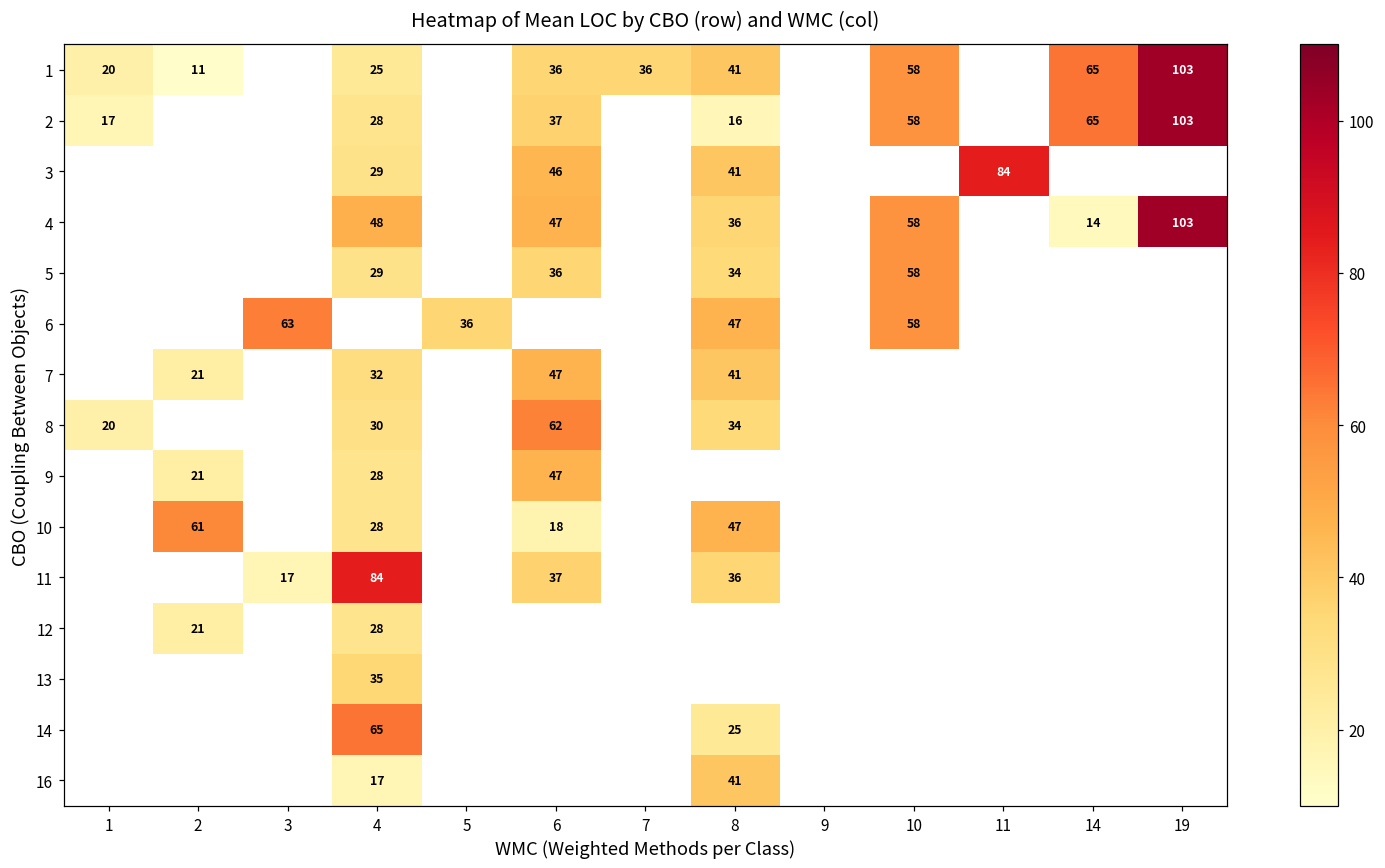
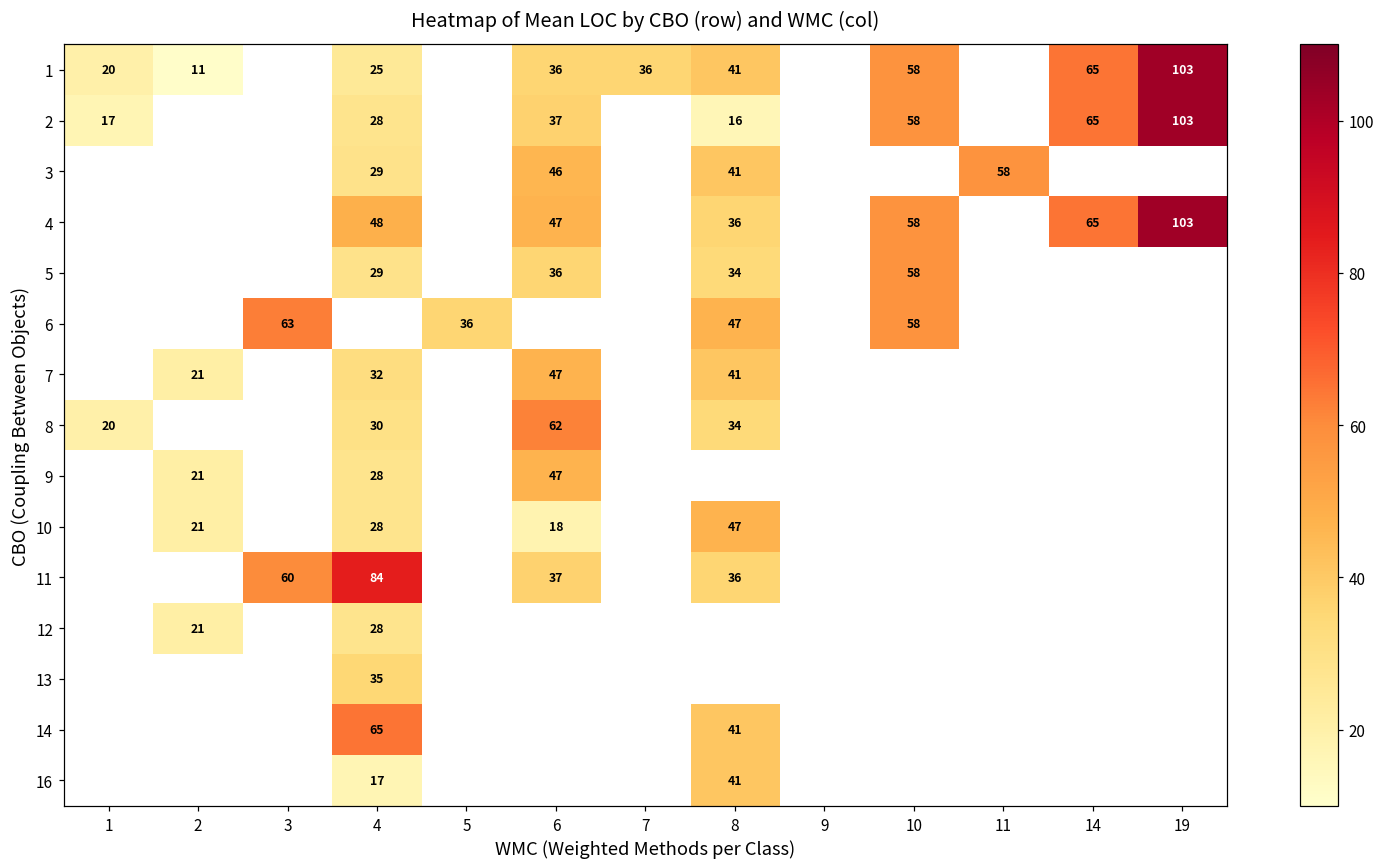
3, 11: 84 -> 58
4, 14: 14 -> 65
10, 2: 61 -> 21
11, 3: 17 -> 60
14, 8: 25 -> 41
